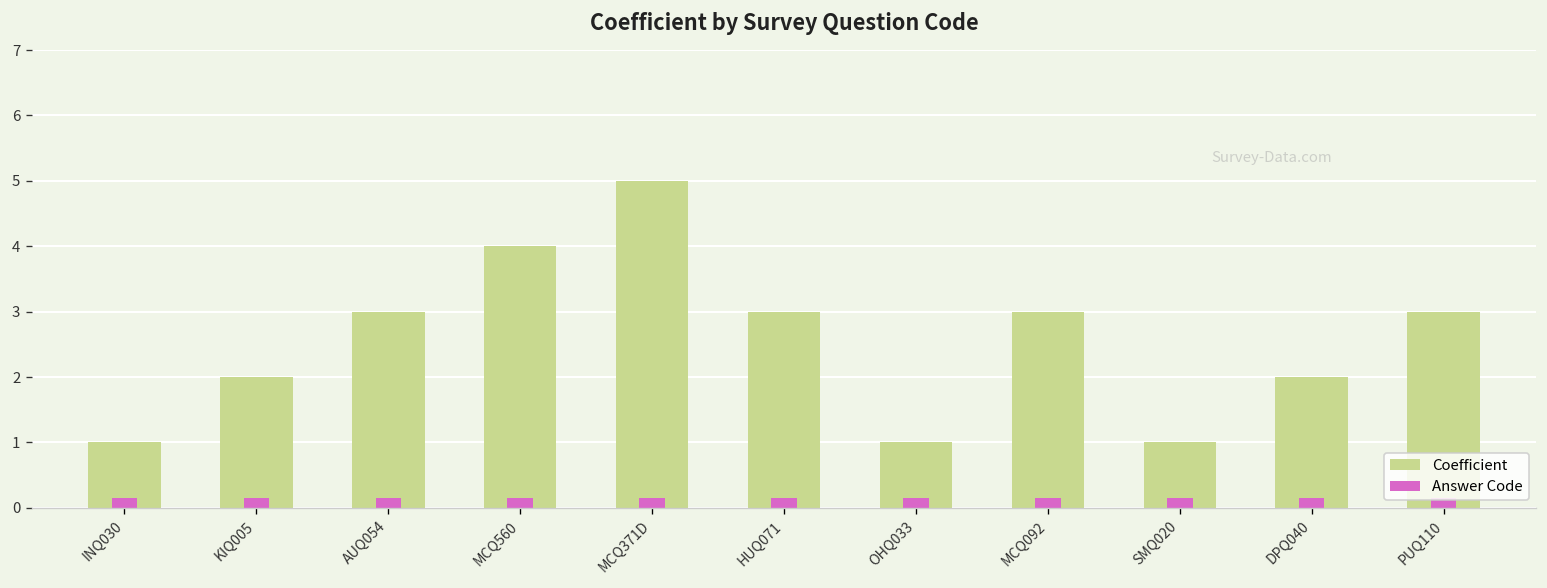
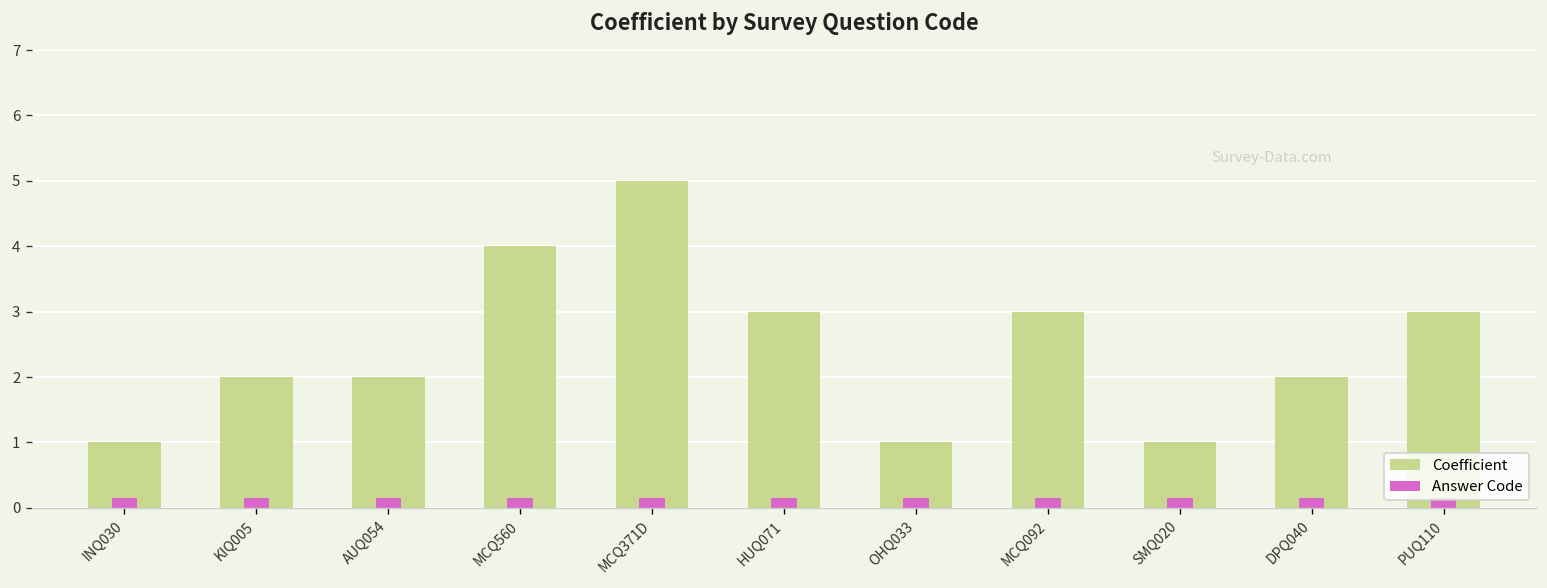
Coefficient, AUQ054: 3 -> 2
